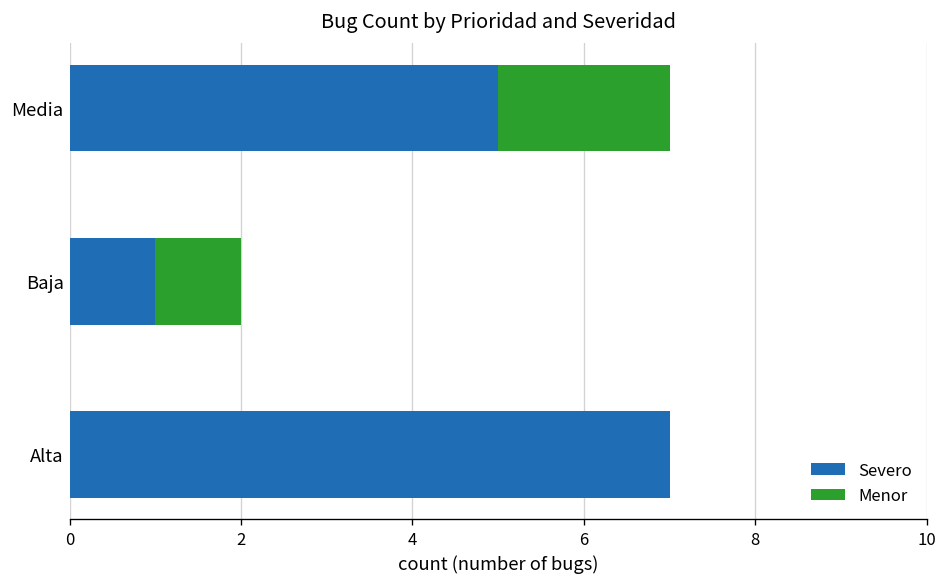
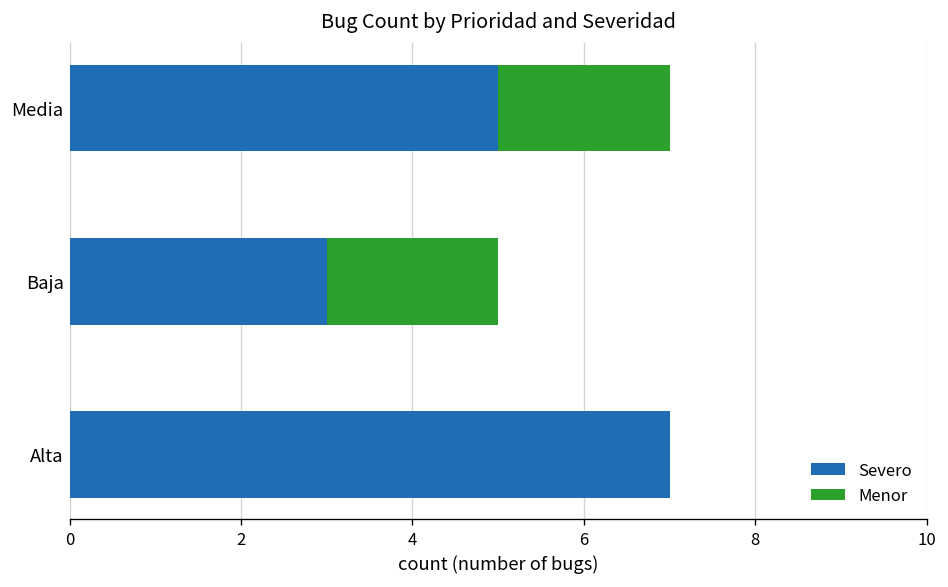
Severo, Baja: 1 -> 3
Menor, Baja: 1 -> 2
